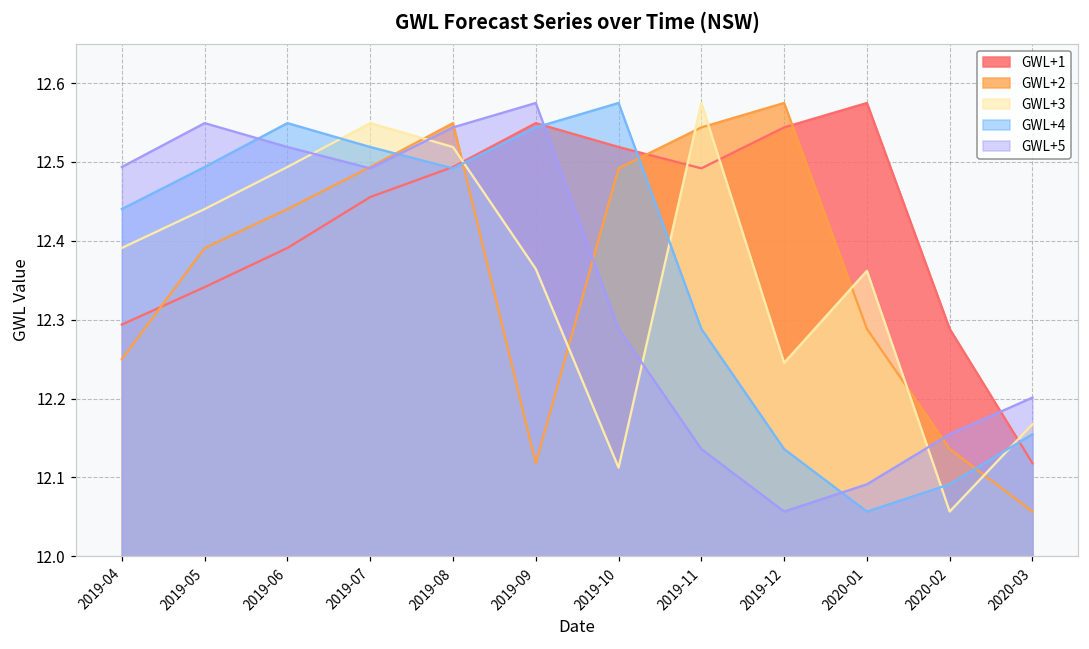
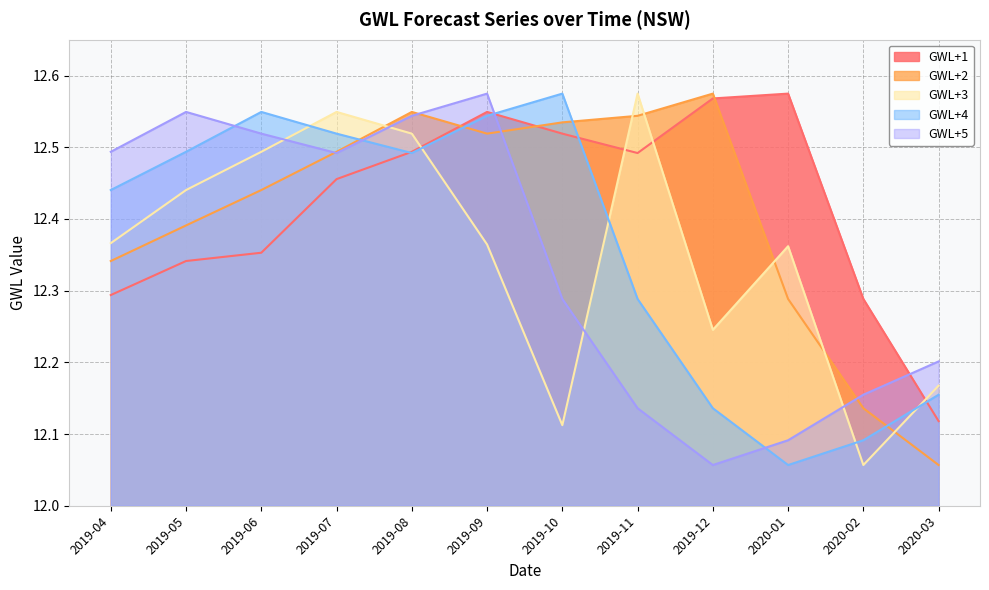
GWL+2, 2019-04: 12.25 -> 12.34
GWL+3, 2019-04: 12.39 -> 12.37
GWL+1, 2019-06: 12.39 -> 12.35
GWL+2, 2019-09: 12.12 -> 12.52
GWL+2, 2019-10: 12.49 -> 12.53
GWL+1, 2019-12: 12.54 -> 12.57
